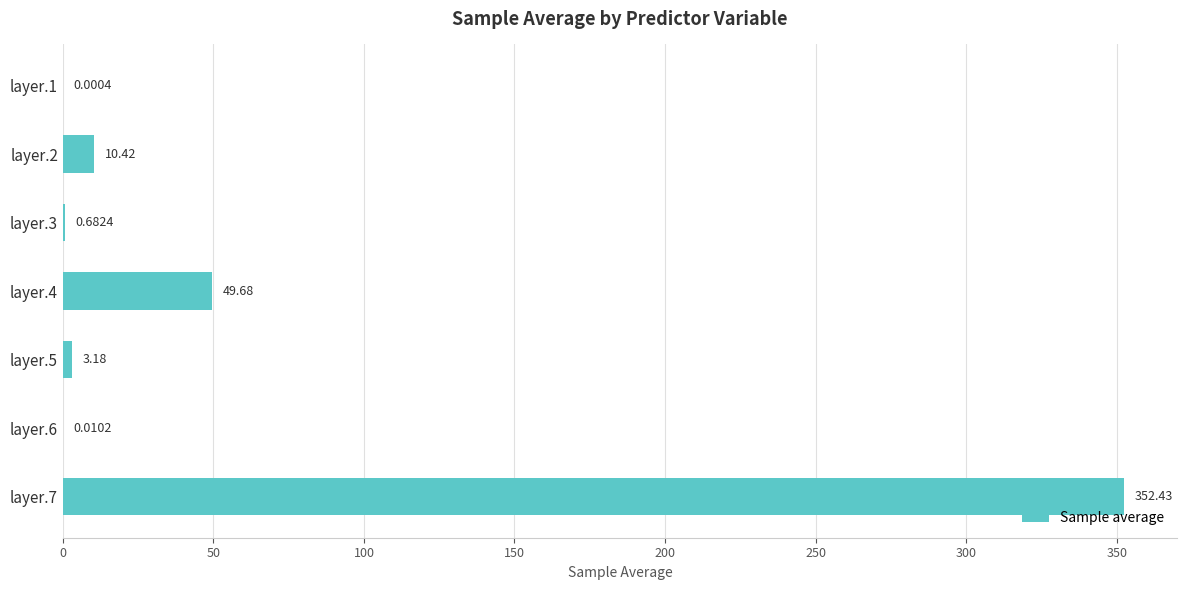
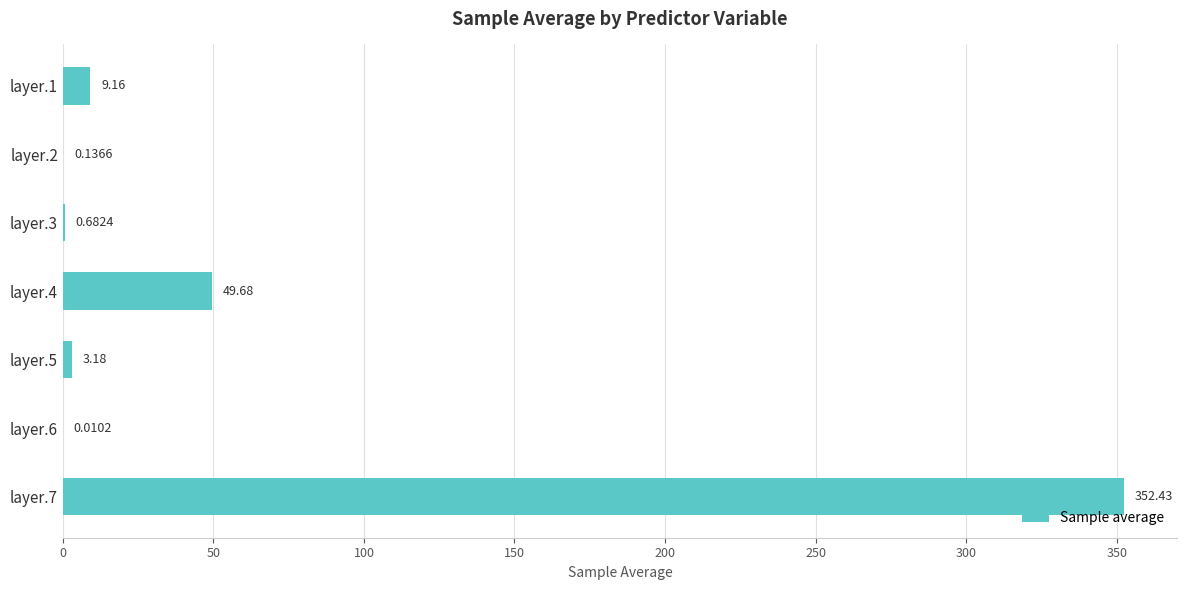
layer.1: 0.0004 -> 9.16
layer.2: 10.42 -> 0.1366
